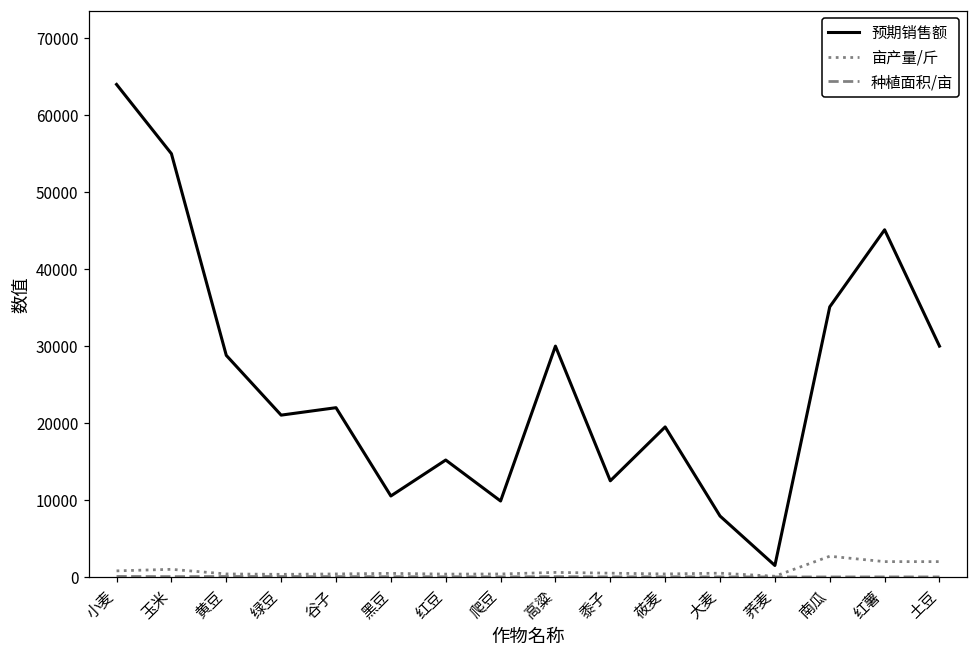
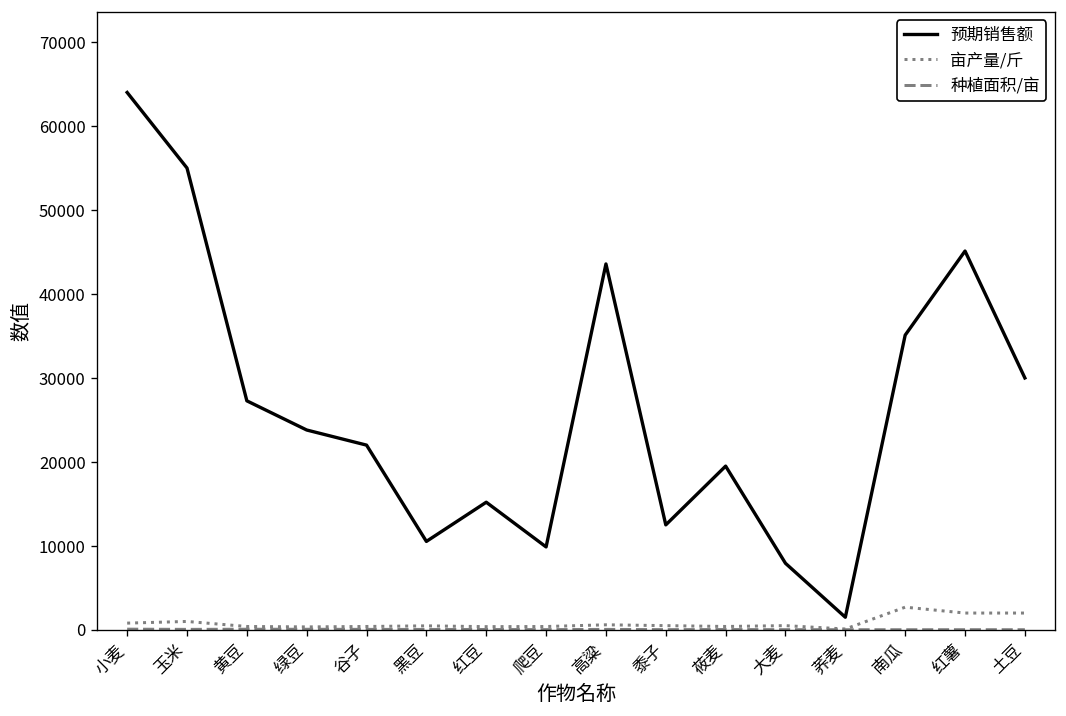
预期销售额, 黄豆: 29000 -> 27000
预期销售额, 绿豆: 21000 -> 24000
预期销售额, 高粱: 30000 -> 44000
